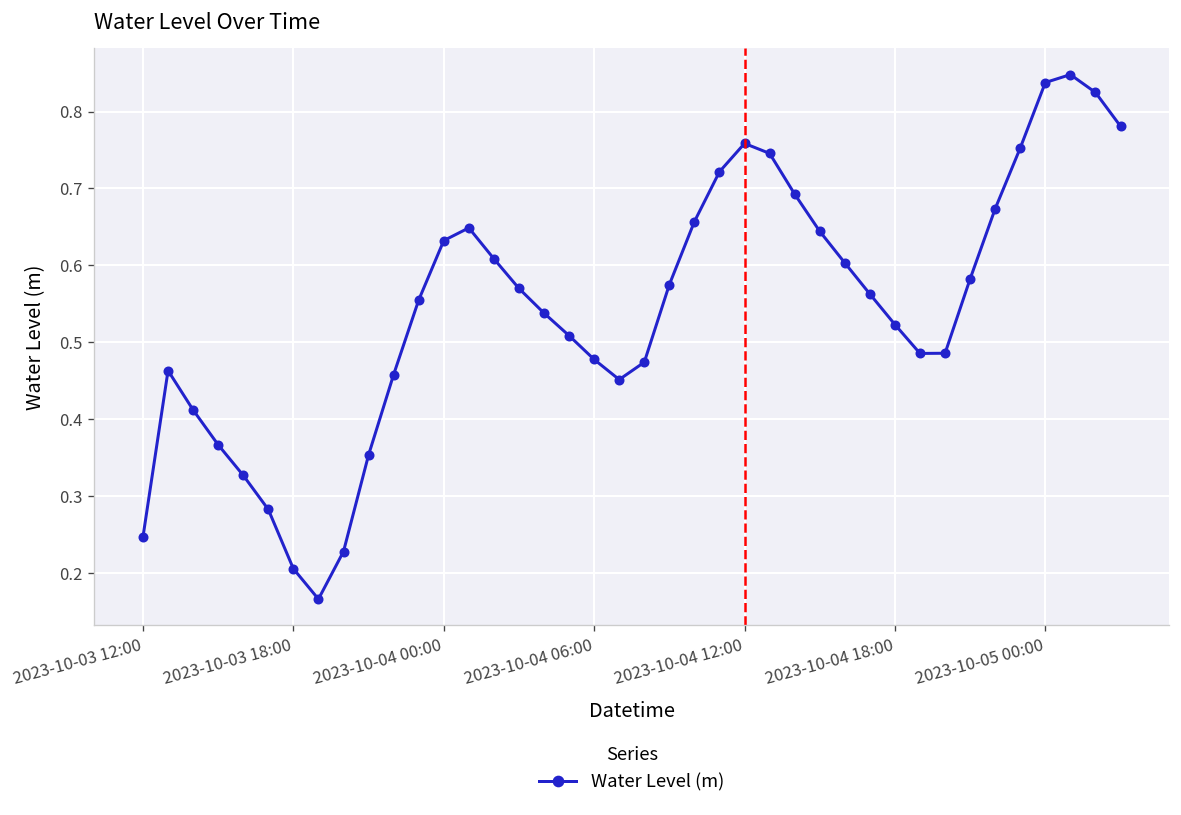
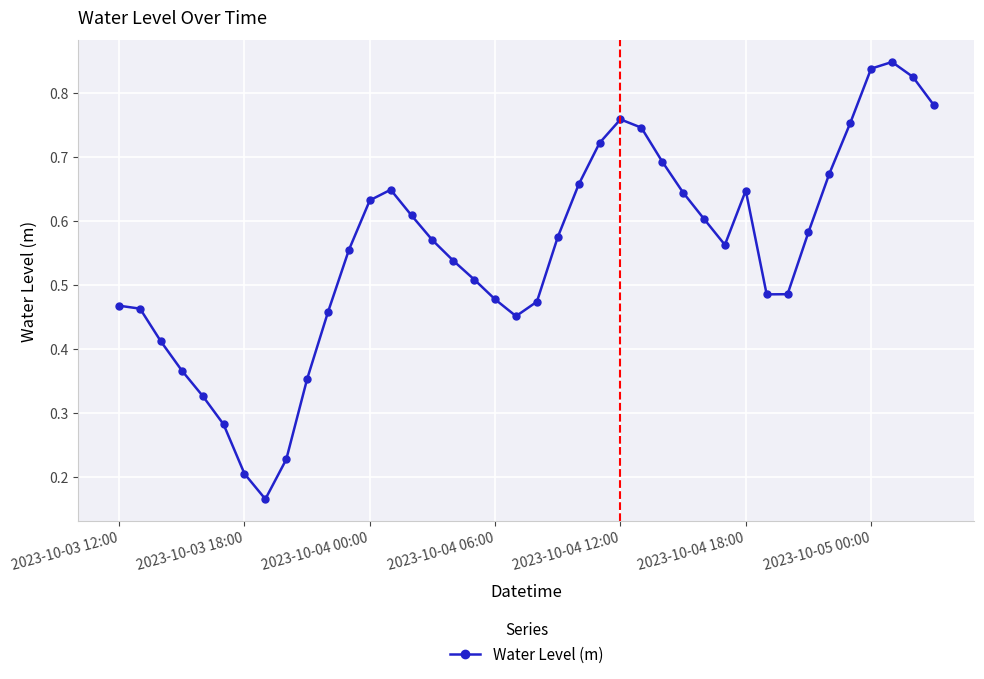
2023-10-03 12:00: 0.25 -> 0.47
2023-10-04 18:00: 0.52 -> 0.65
